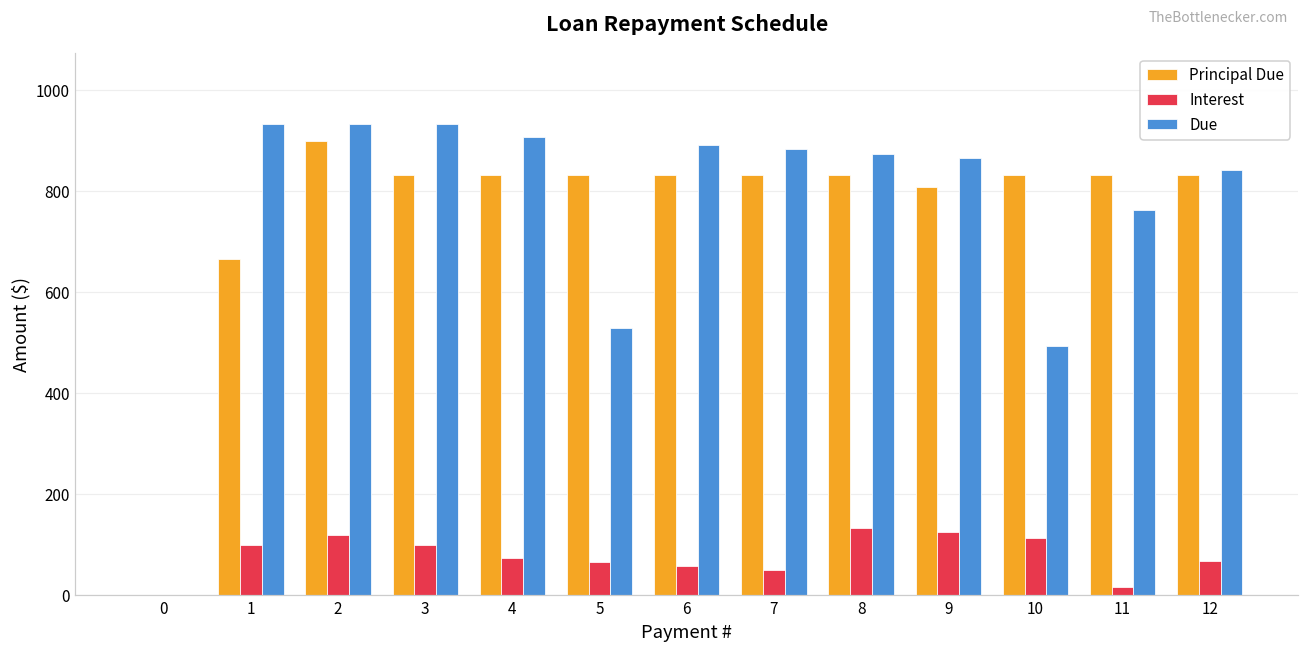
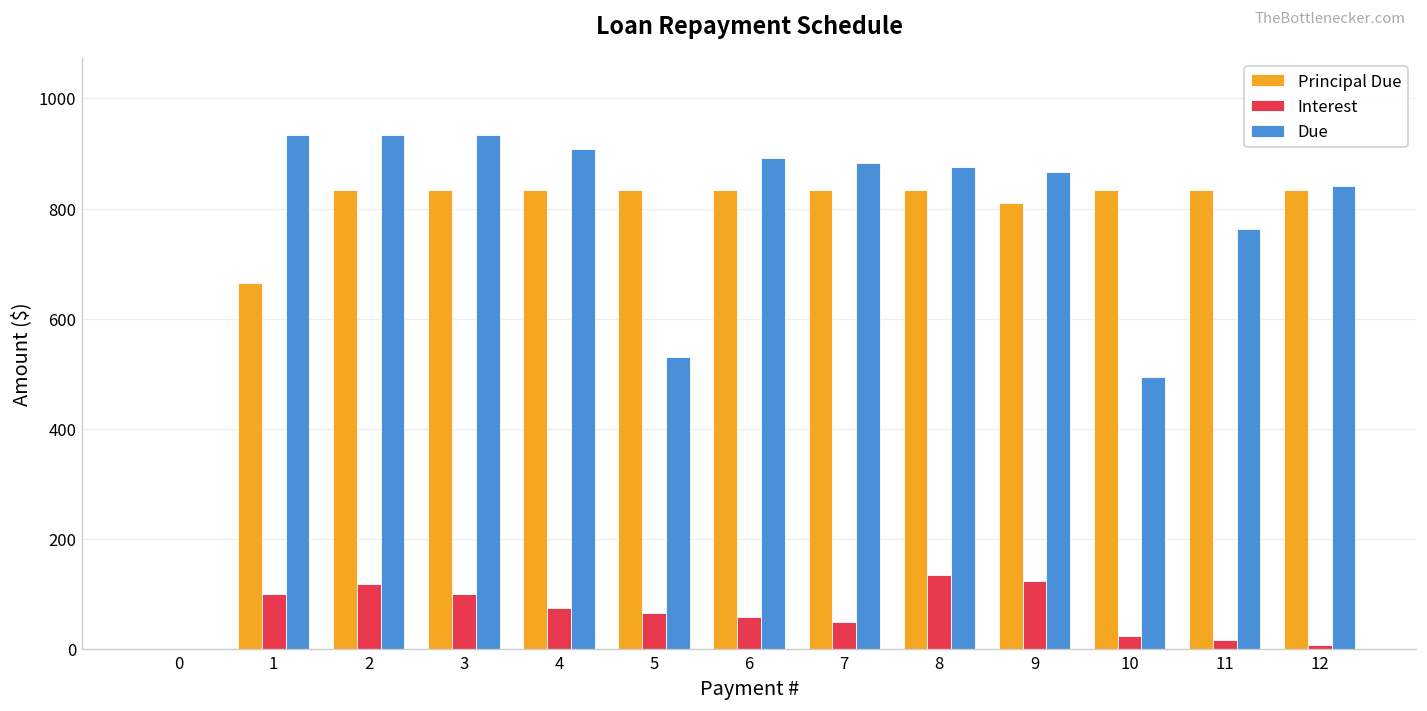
Principal Due, 2: 900 -> 830
Interest, 10: 110 -> 30
Interest, 12: 70 -> 10
